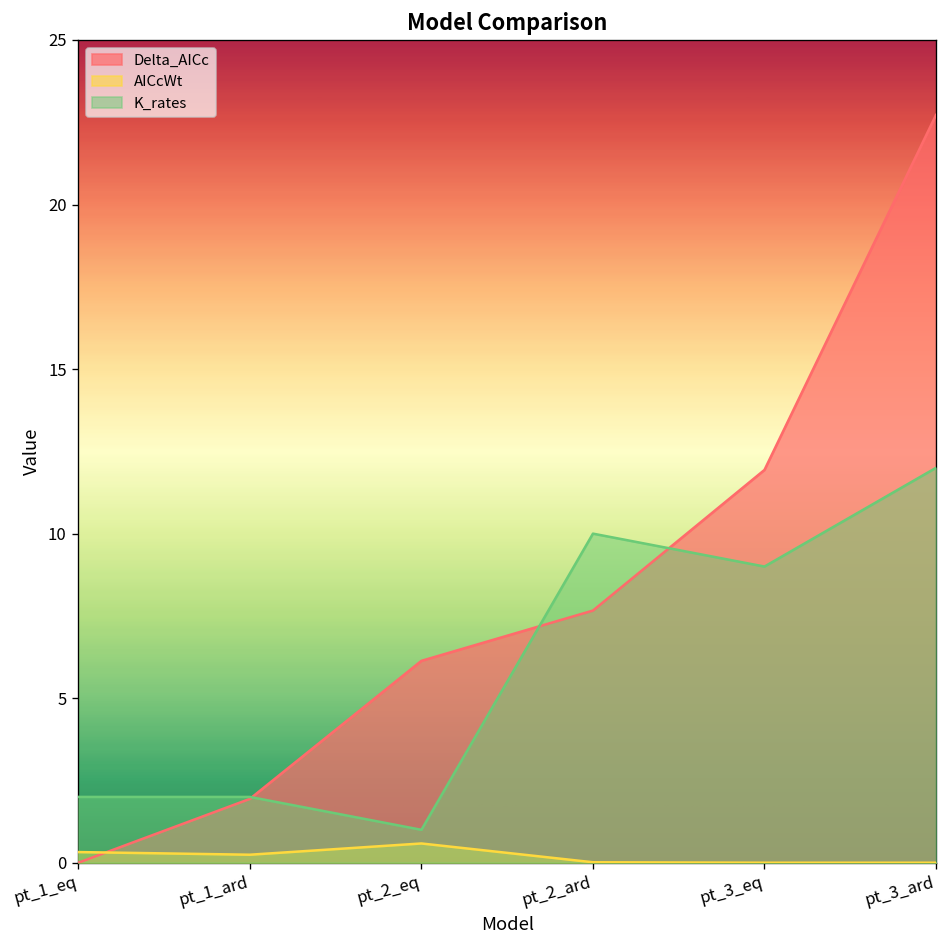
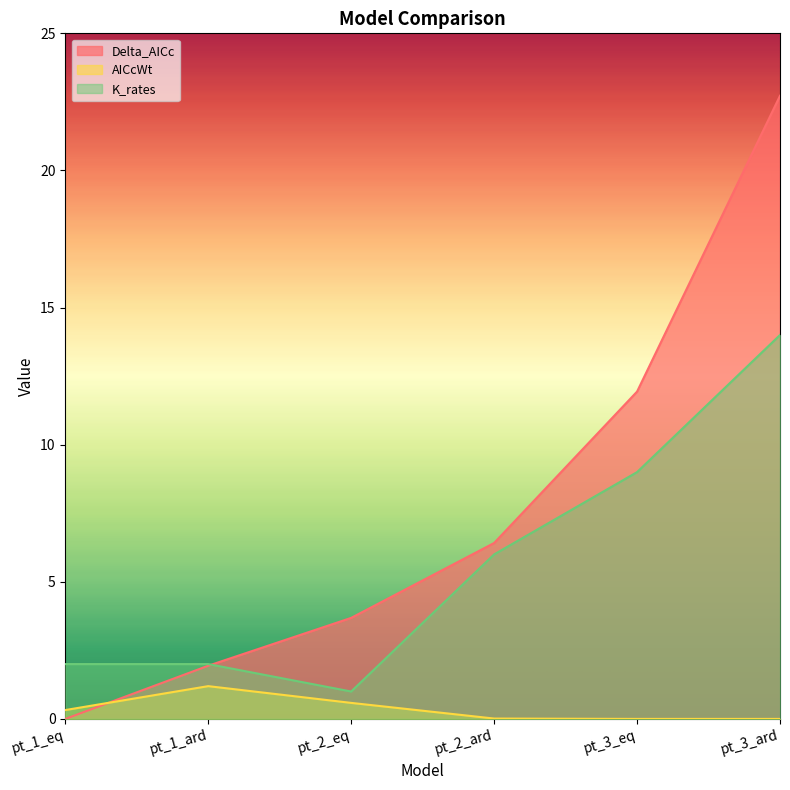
AICcWt, pt_1_ard: 0.2 -> 1.2
Delta_AICc, pt_2_eq: 6.1 -> 3.7
Delta_AICc, pt_2_ard: 7.7 -> 6.4
K_rates, pt_2_ard: 10 -> 6
K_rates, pt_3_ard: 12 -> 14
